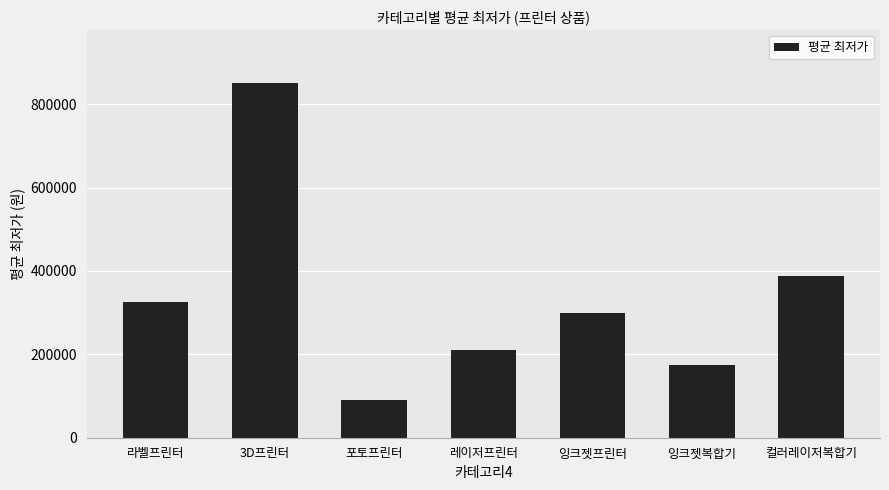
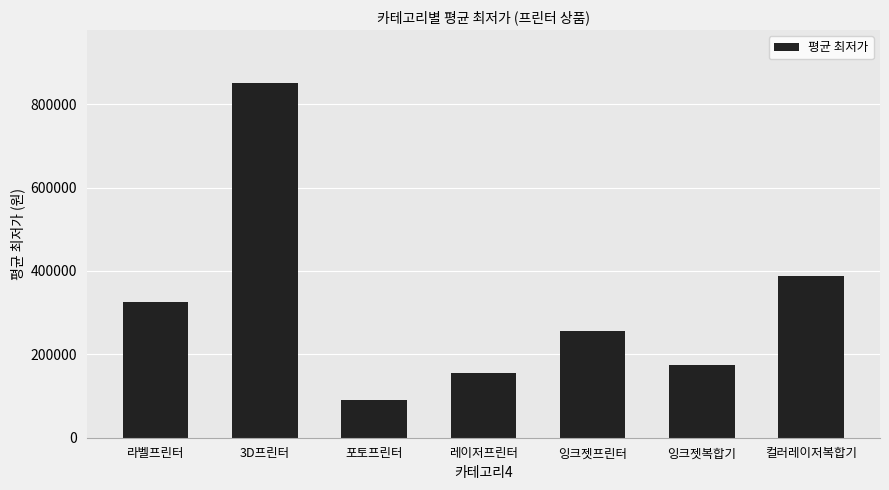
레이저프린터: 210000 -> 160000
잉크젯프린터: 300000 -> 260000
